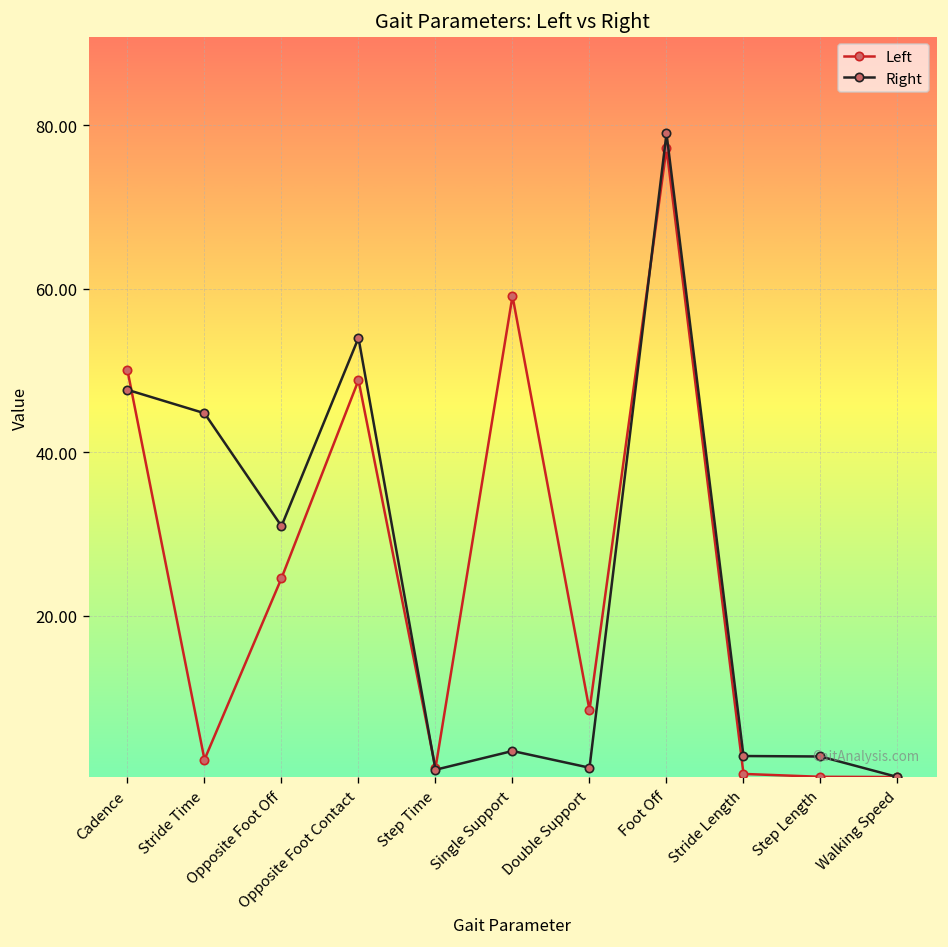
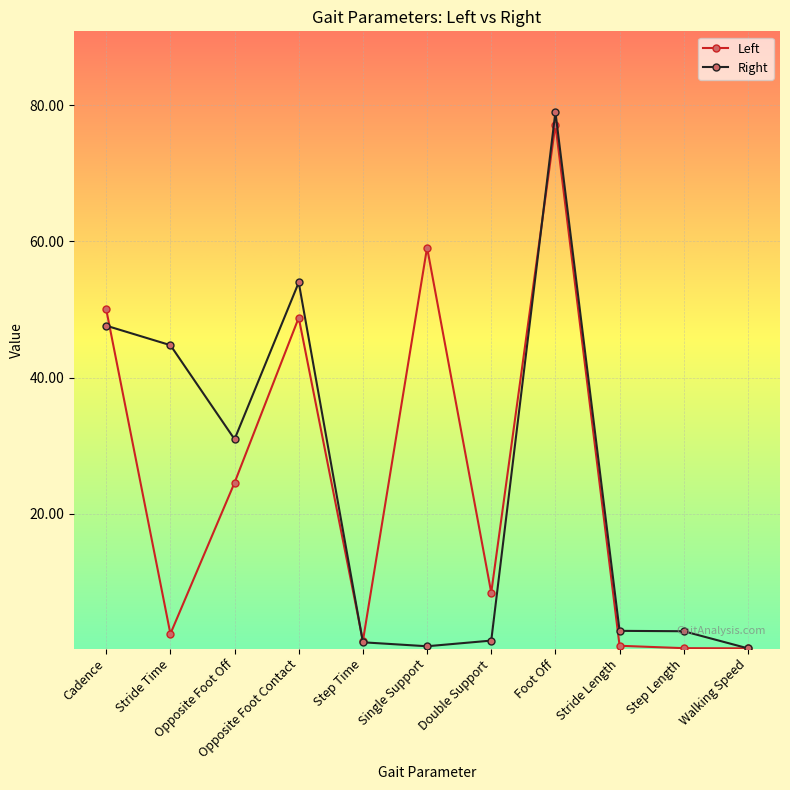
Right, Single Support: 3 -> 1
